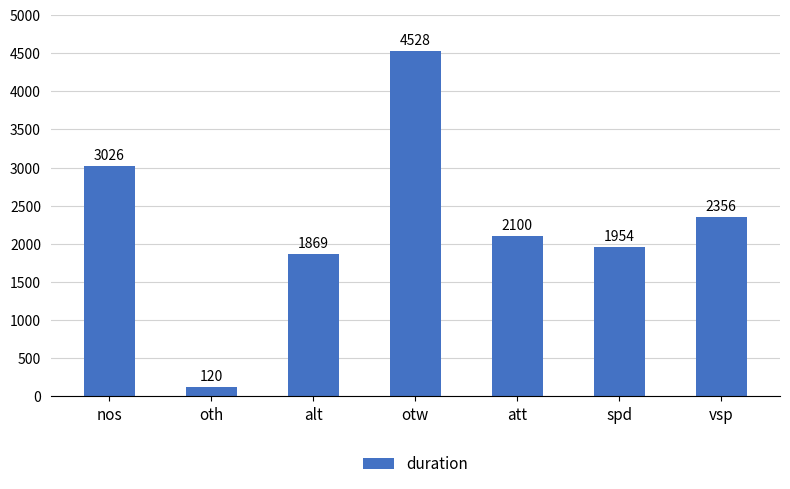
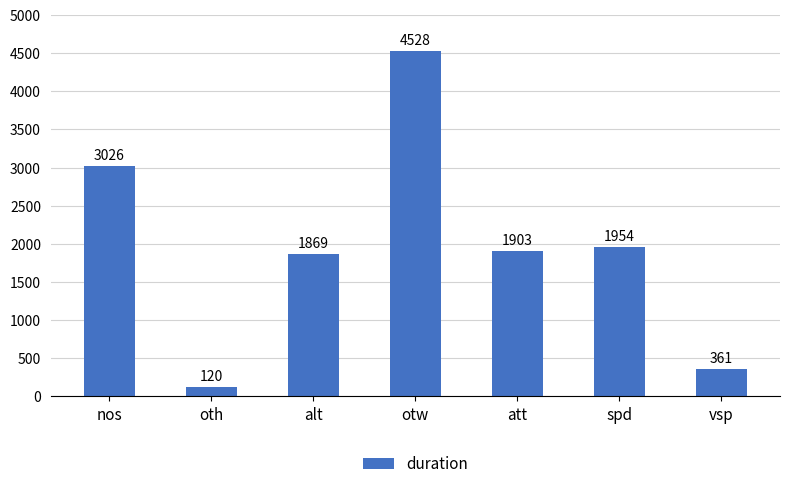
att: 2100 -> 1903
vsp: 2356 -> 361
